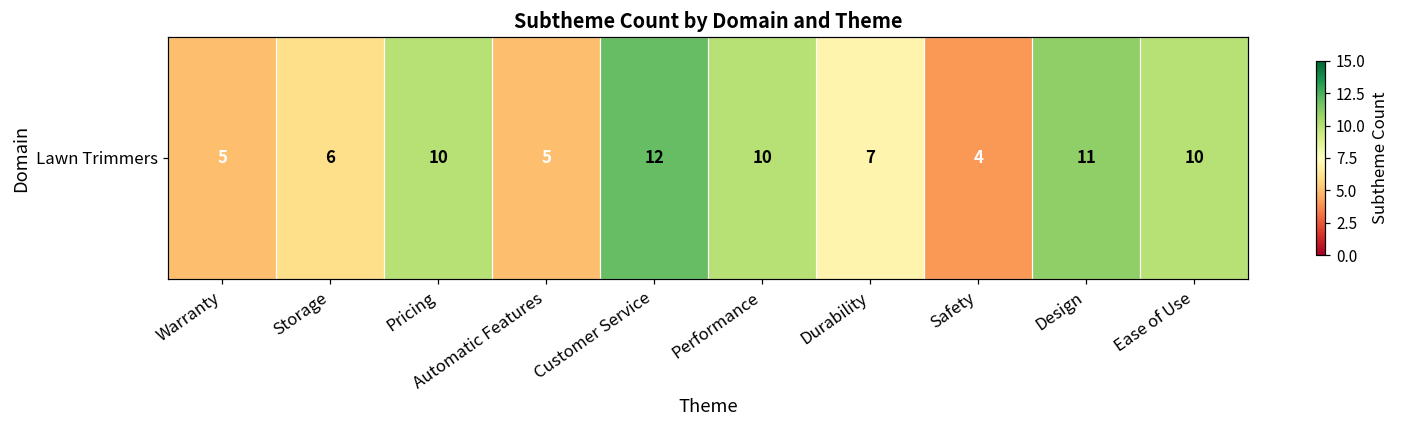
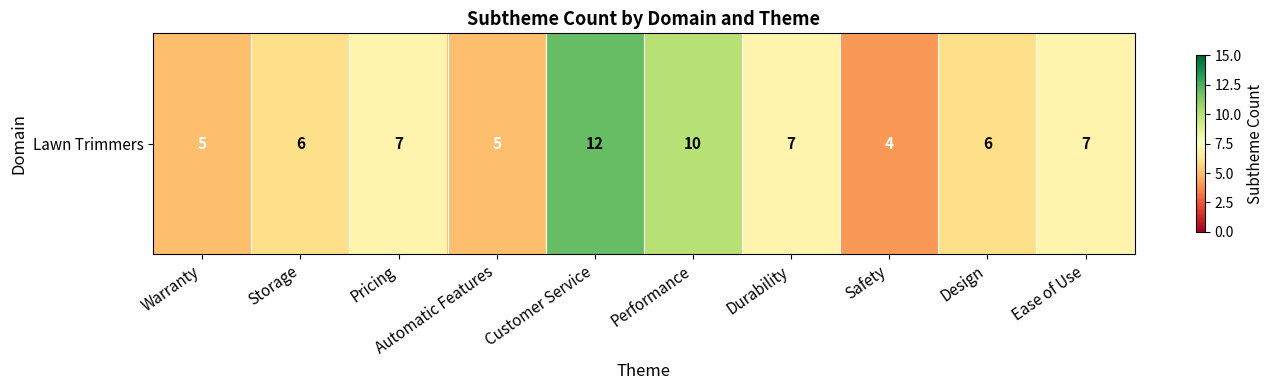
Lawn Trimmers, Pricing: 10 -> 7
Lawn Trimmers, Design: 11 -> 6
Lawn Trimmers, Ease of Use: 10 -> 7
